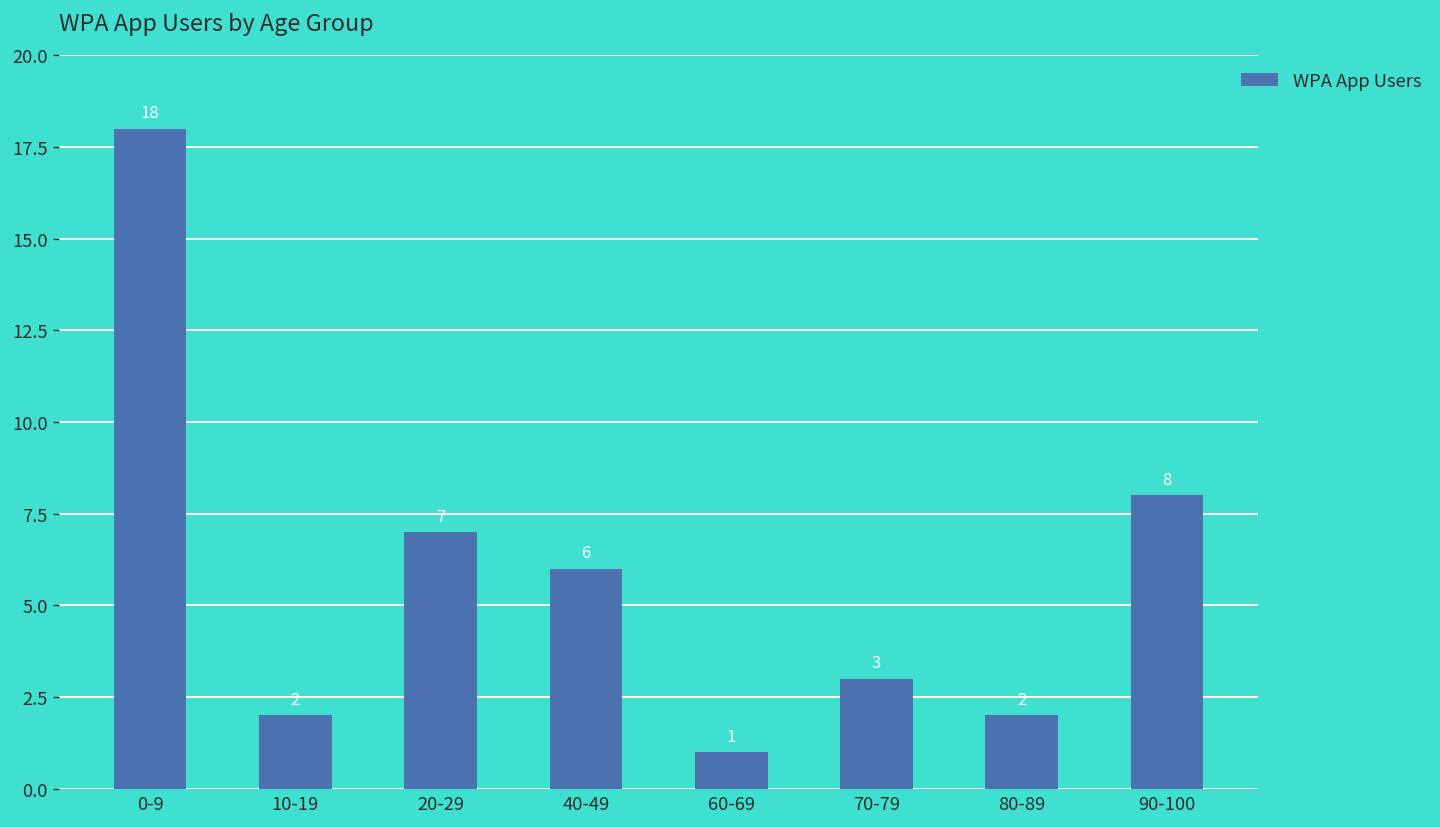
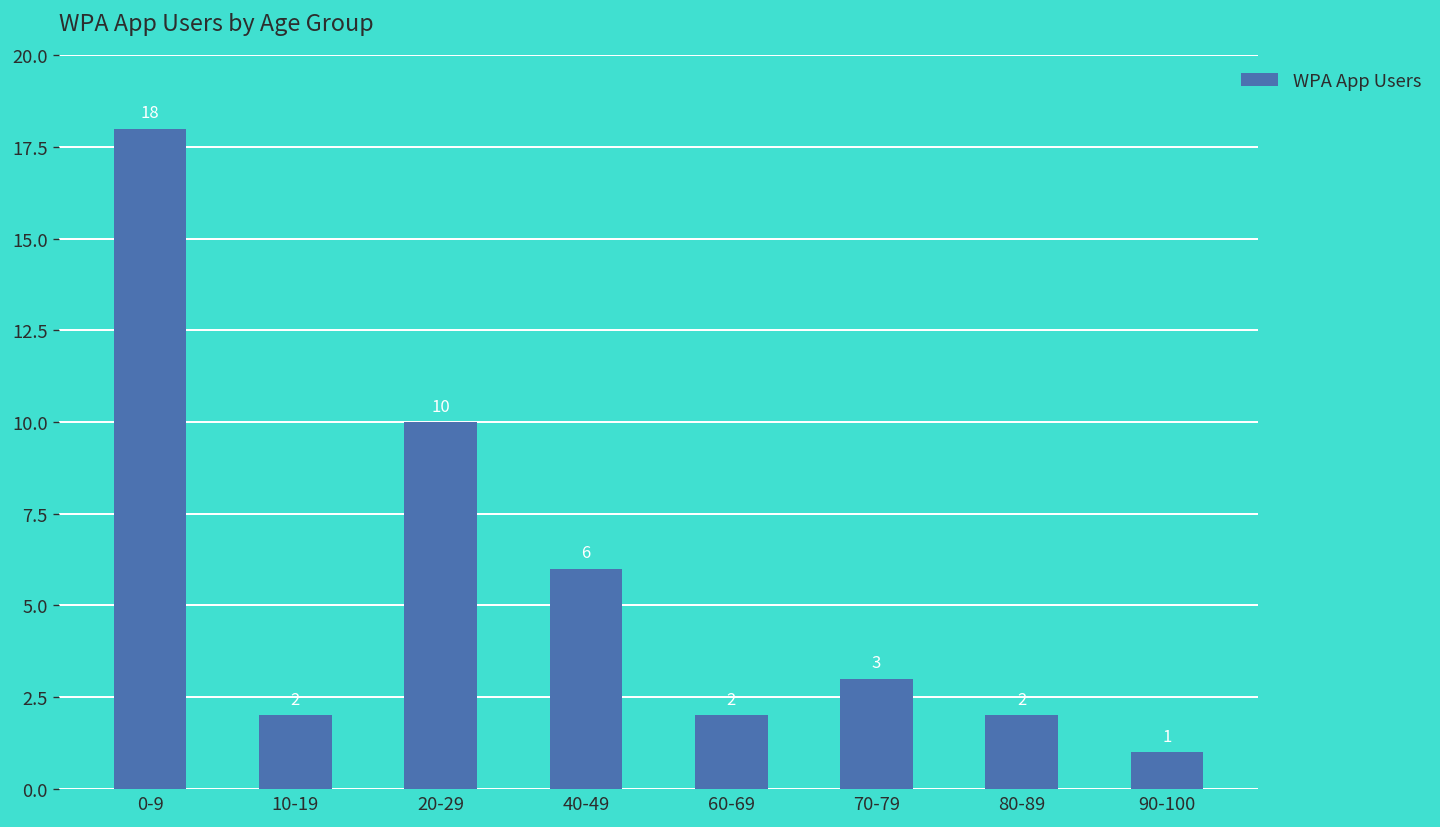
20-29: 7 -> 10
60-69: 1 -> 2
90-100: 8 -> 1
